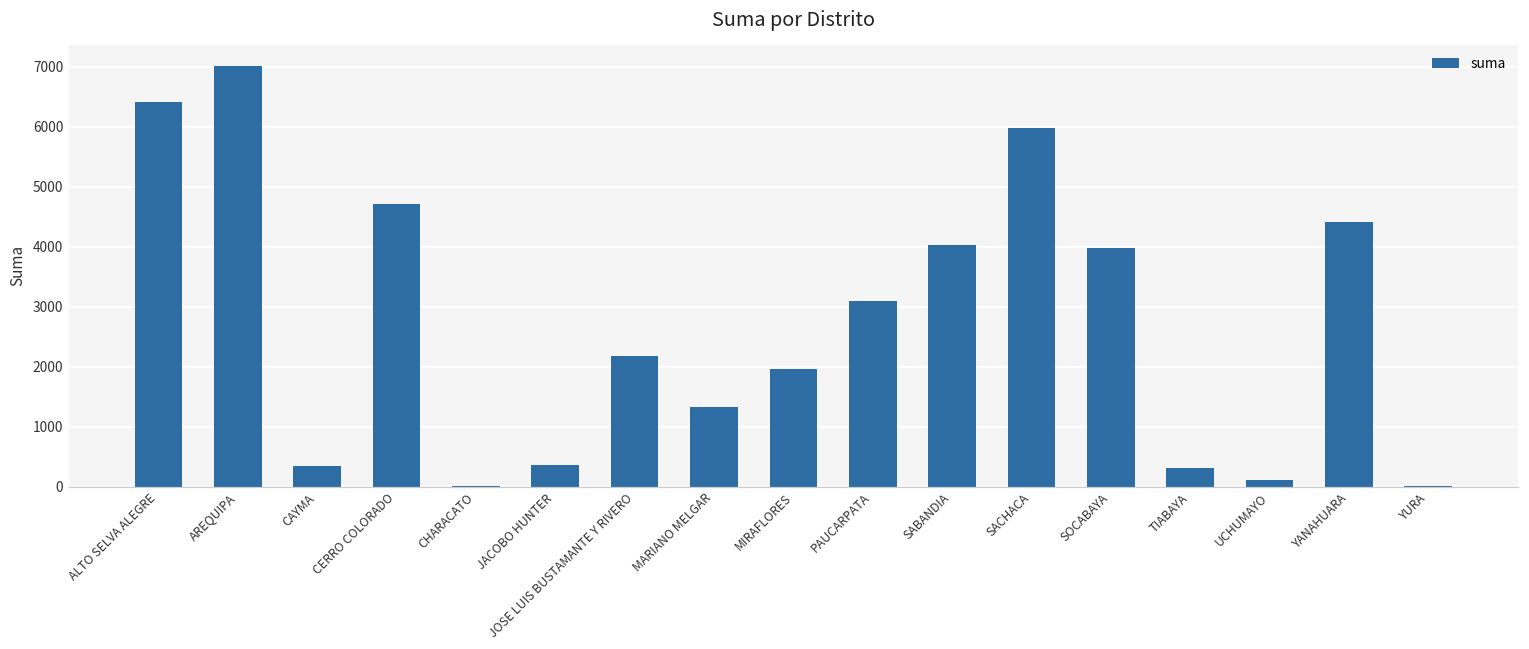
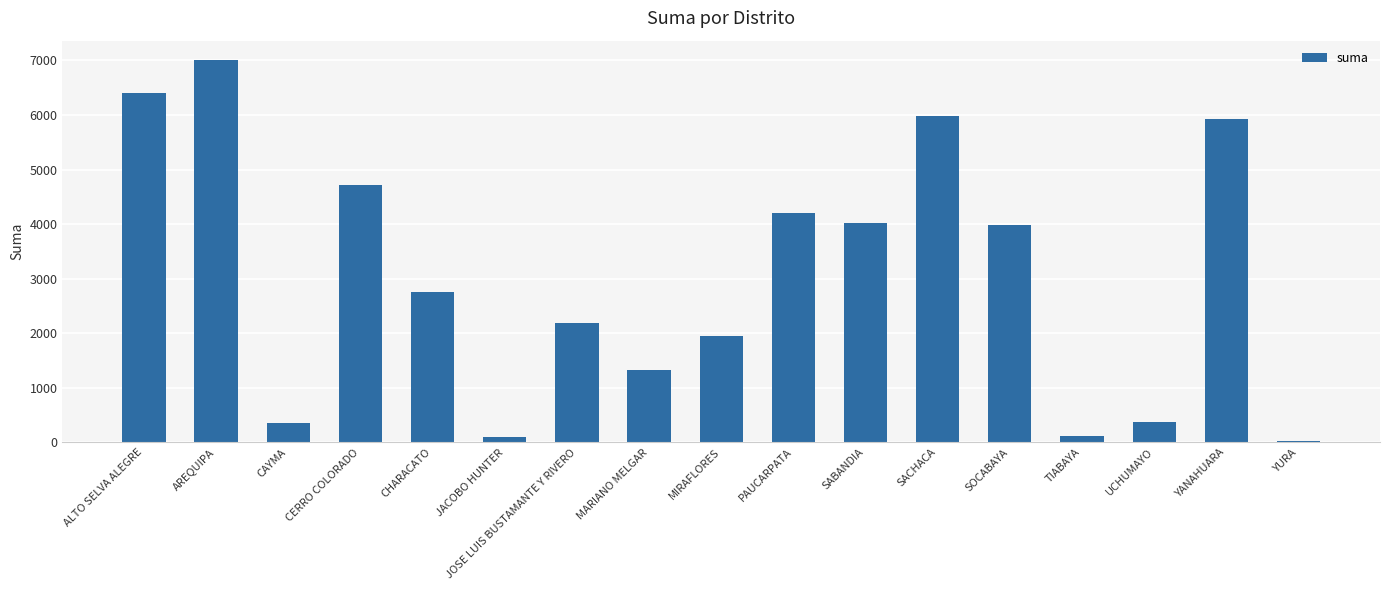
CHARACATO: 0 -> 2800
JACOBO HUNTER: 400 -> 100
PAUCARPATA: 3100 -> 4200
TIABAYA: 300 -> 100
UCHUMAYO: 100 -> 400
YANAHUARA: 4400 -> 5900
